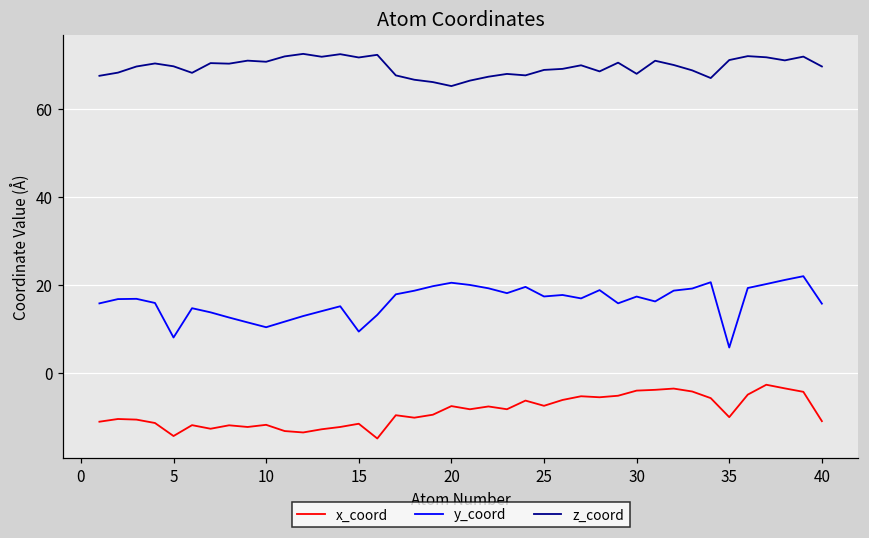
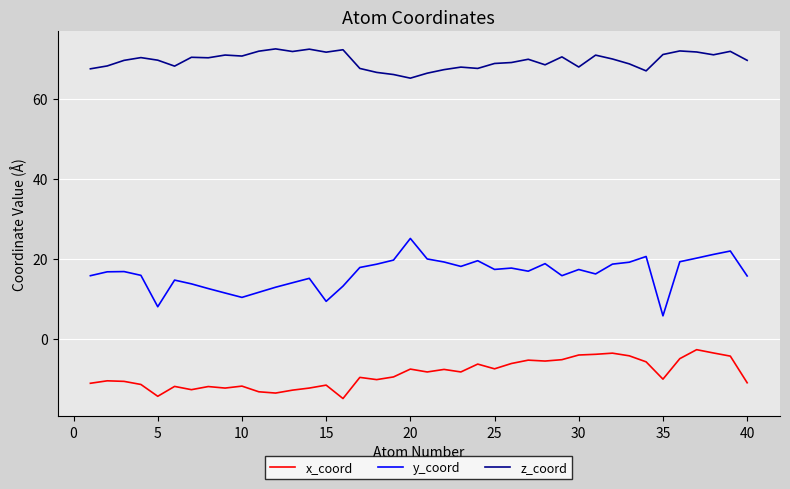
y_coord, 20: 20 -> 25
